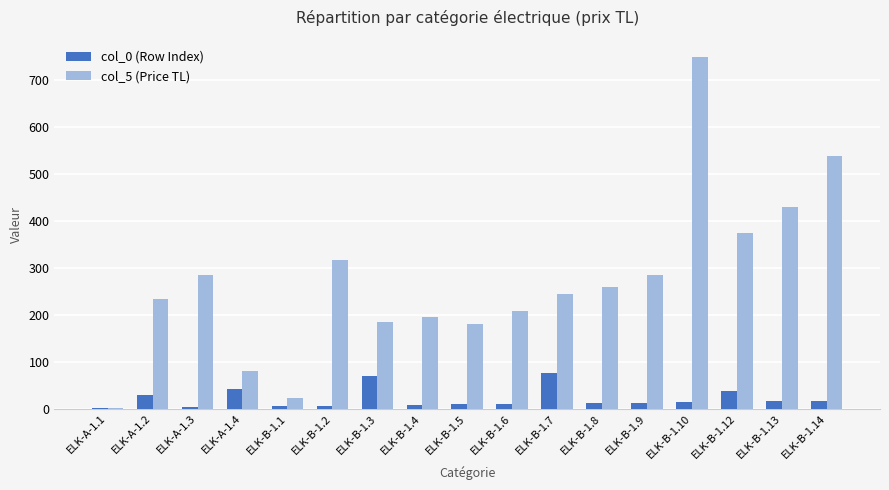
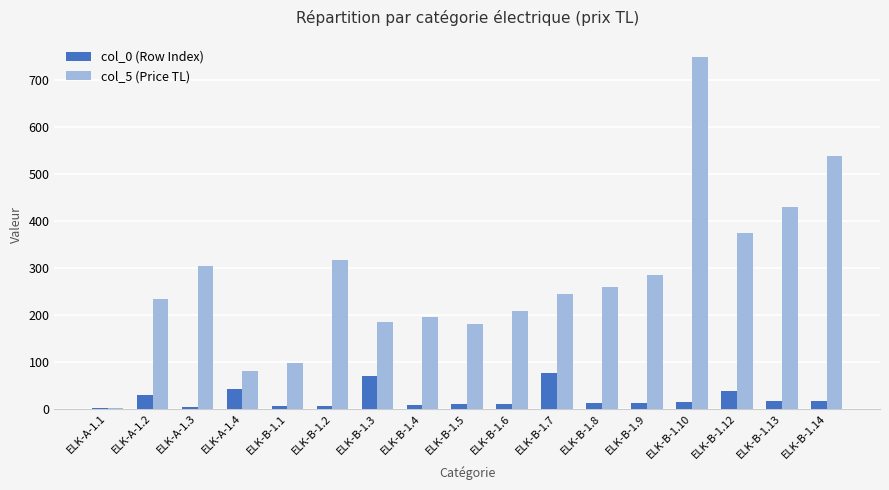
col_5 (Price TL), ELK-A-1.3: 290 -> 300
col_5 (Price TL), ELK-B-1.1: 20 -> 100
